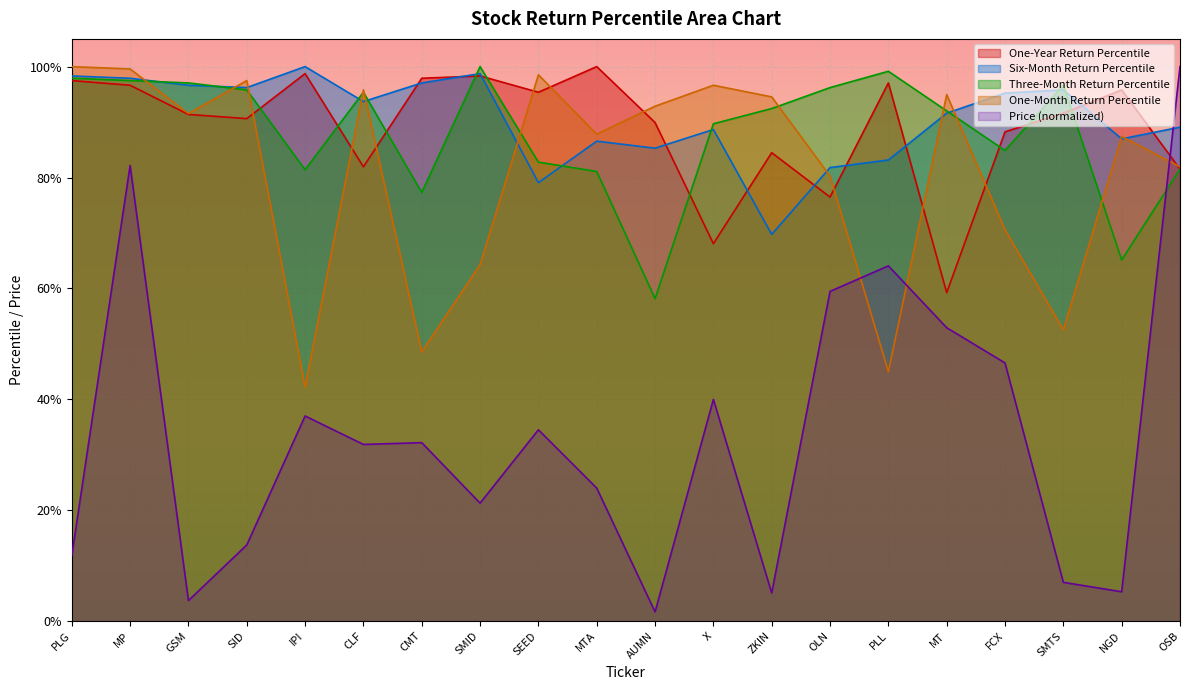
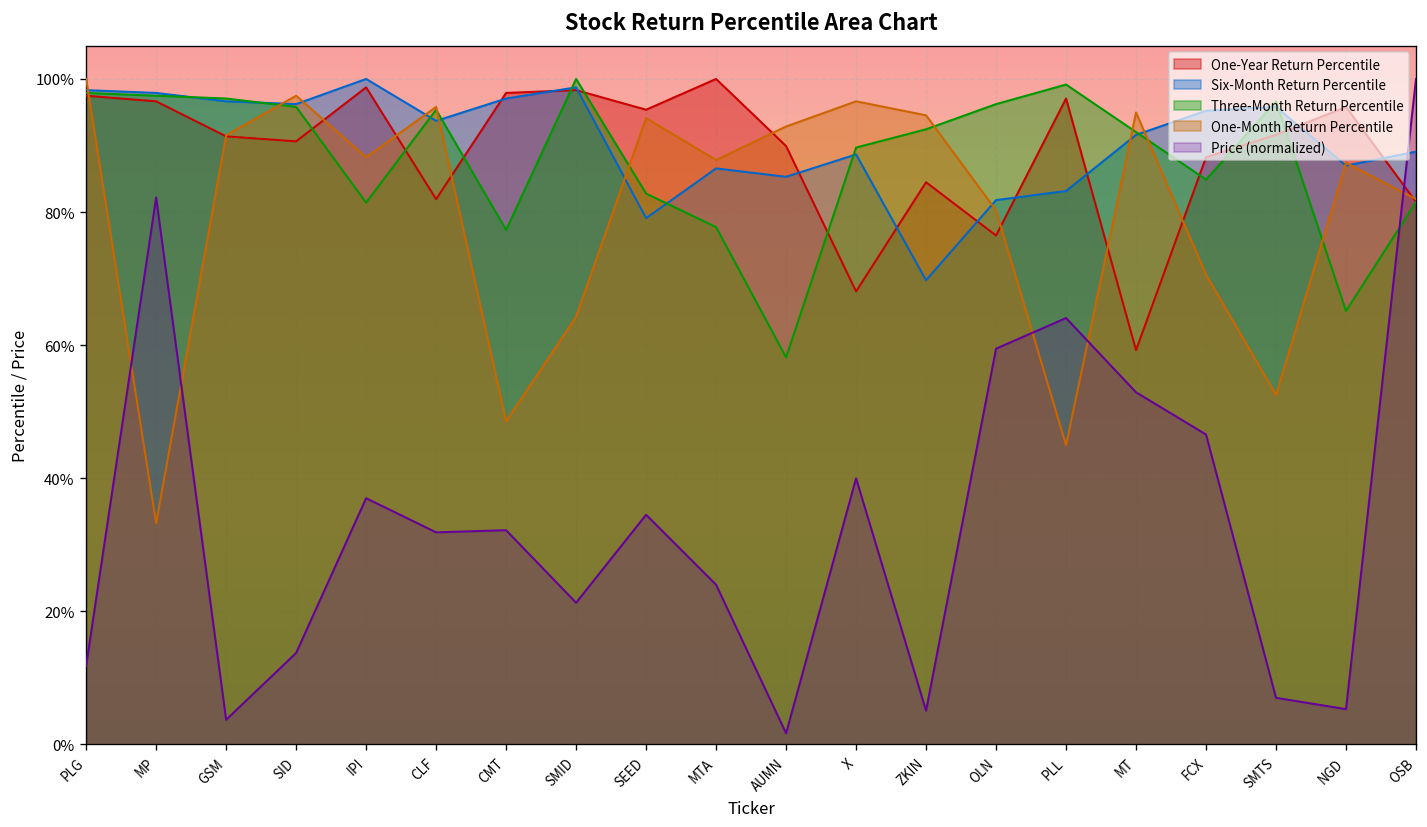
One-Month Return Percentile, MP: 100% -> 33%
One-Month Return Percentile, IPI: 42% -> 88%
One-Month Return Percentile, SEED: 99% -> 94%
Three-Month Return Percentile, MTA: 81% -> 78%
